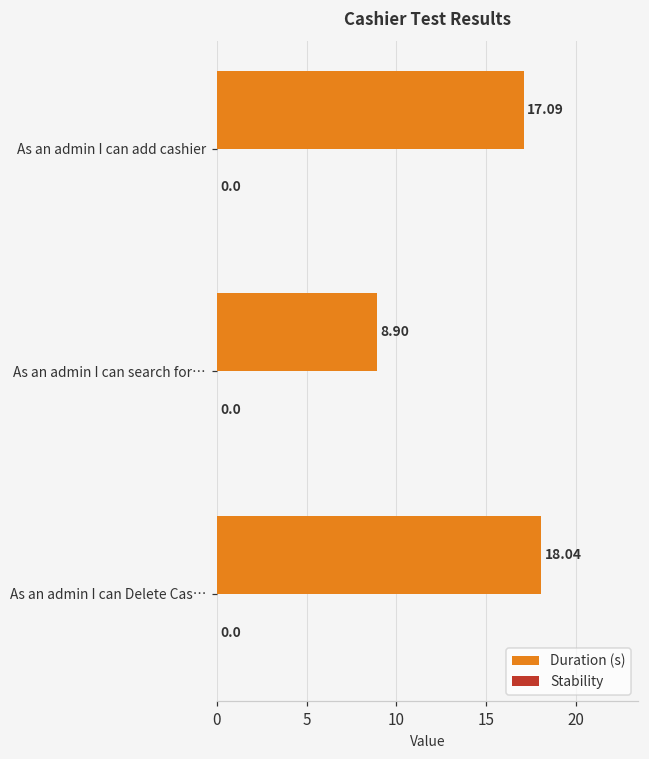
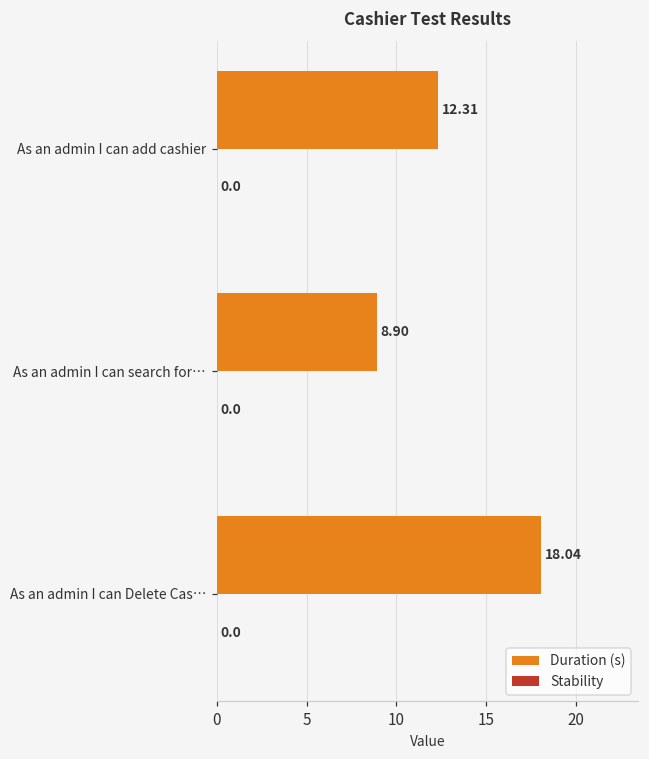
Duration (s), As an admin I can add cashier: 17.09 -> 12.31
